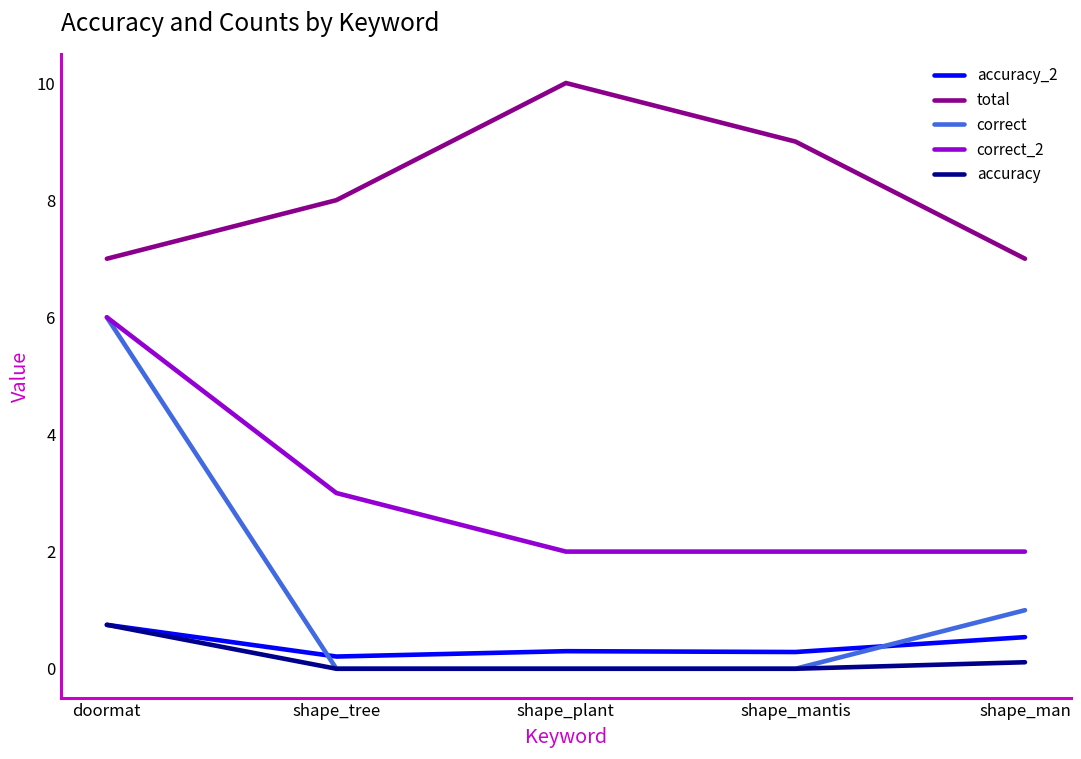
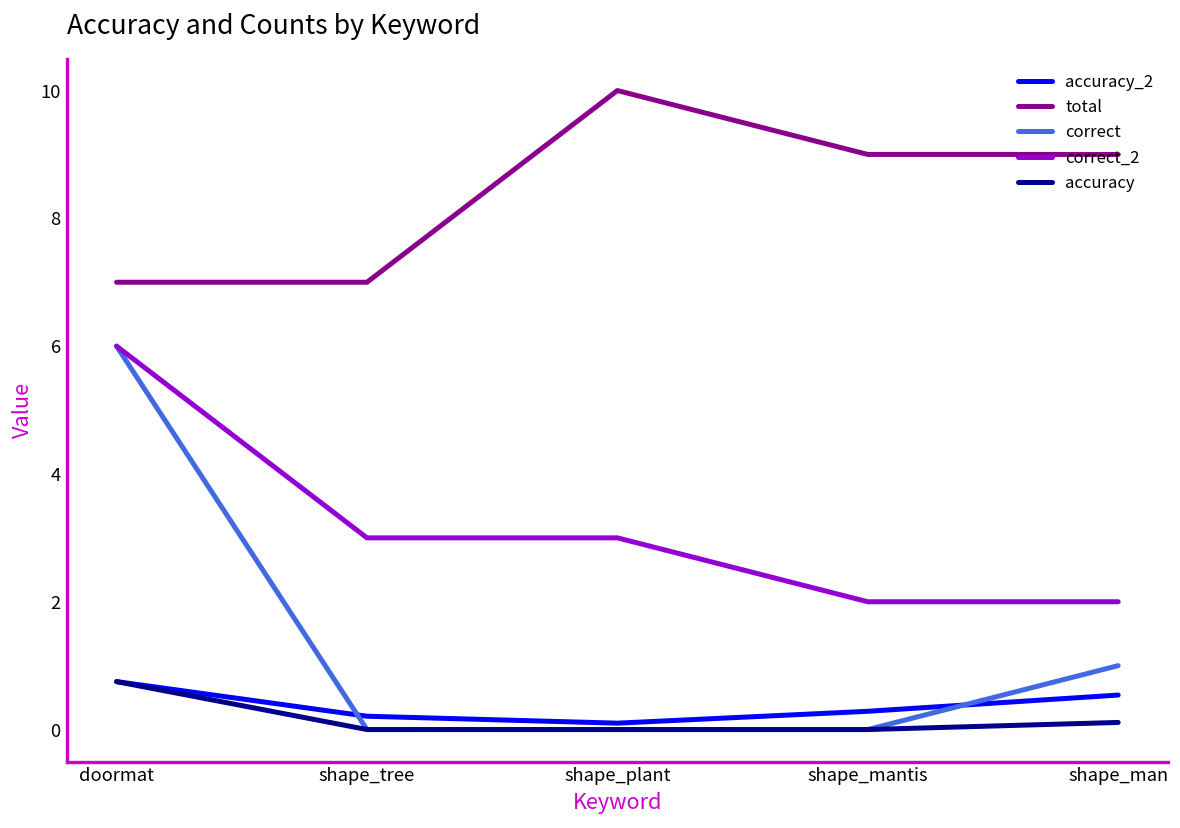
total, shape_tree: 8 -> 7
accuracy_2, shape_plant: 0.3 -> 0.1
correct_2, shape_plant: 2 -> 3
total, shape_man: 7 -> 9
